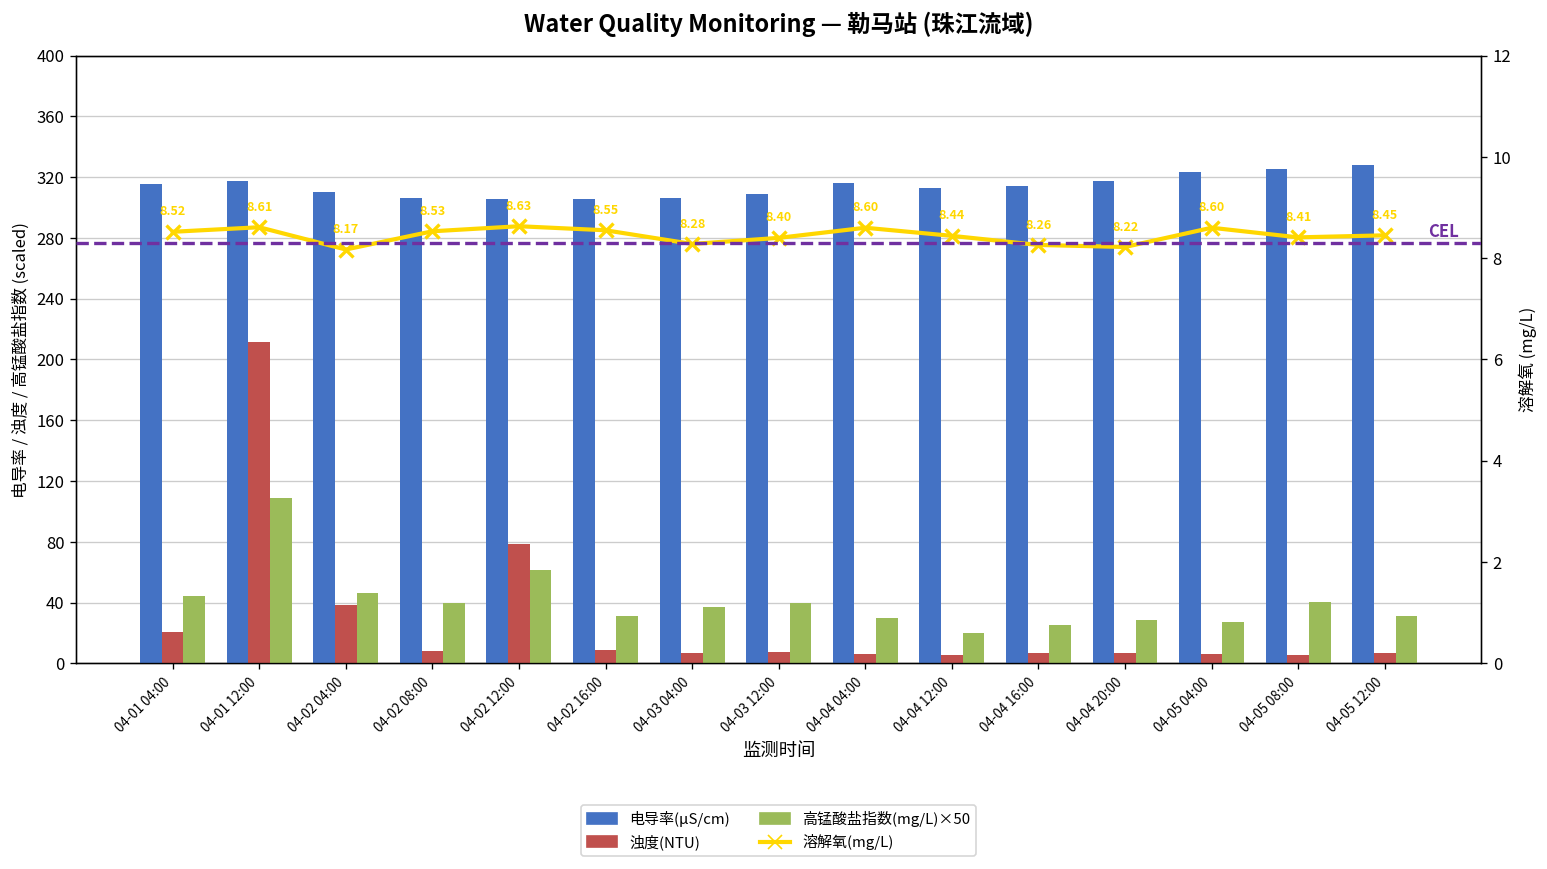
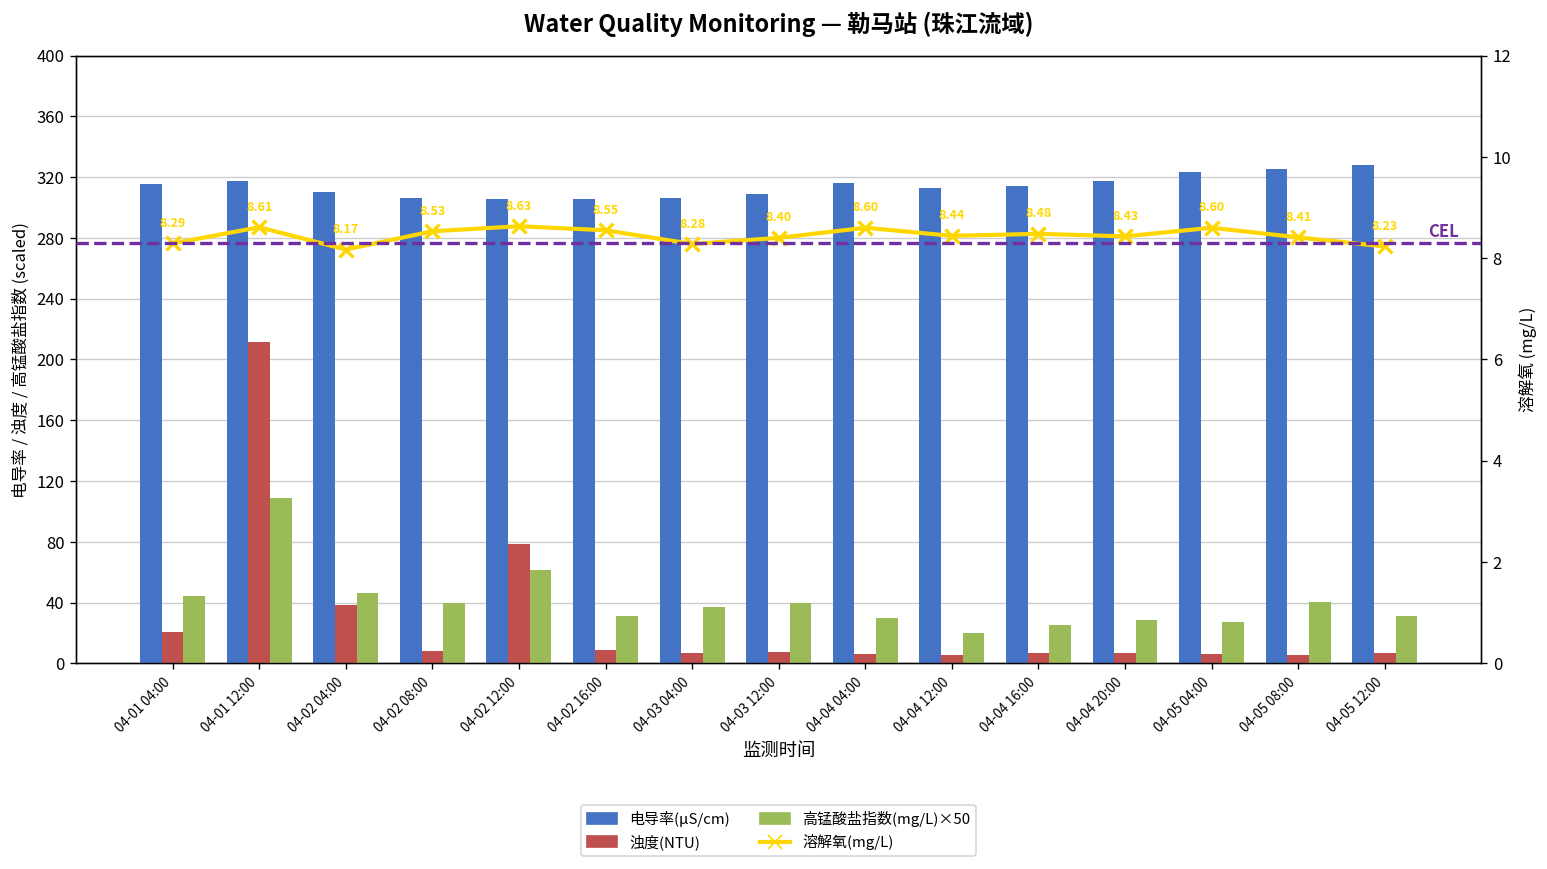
溶解氧(mg/L), 04-01 04:00: 8.52 -> 8.29
溶解氧(mg/L), 04-04 16:00: 8.26 -> 8.48
溶解氧(mg/L), 04-04 20:00: 8.22 -> 8.43
溶解氧(mg/L), 04-05 12:00: 8.45 -> 8.23
